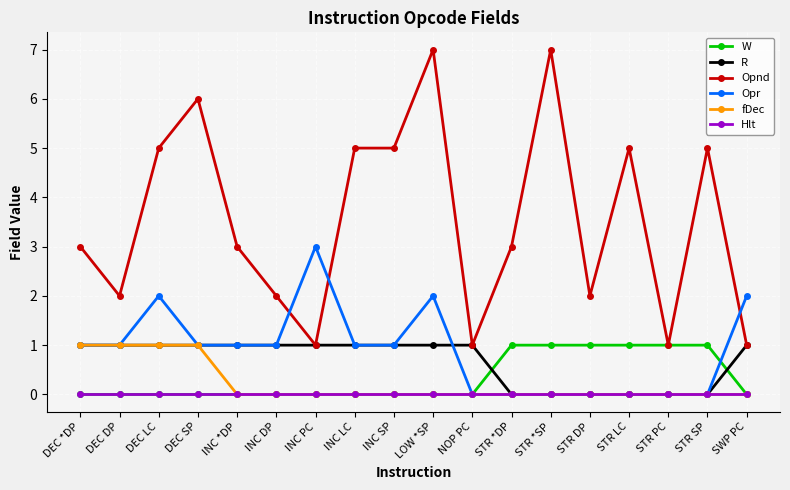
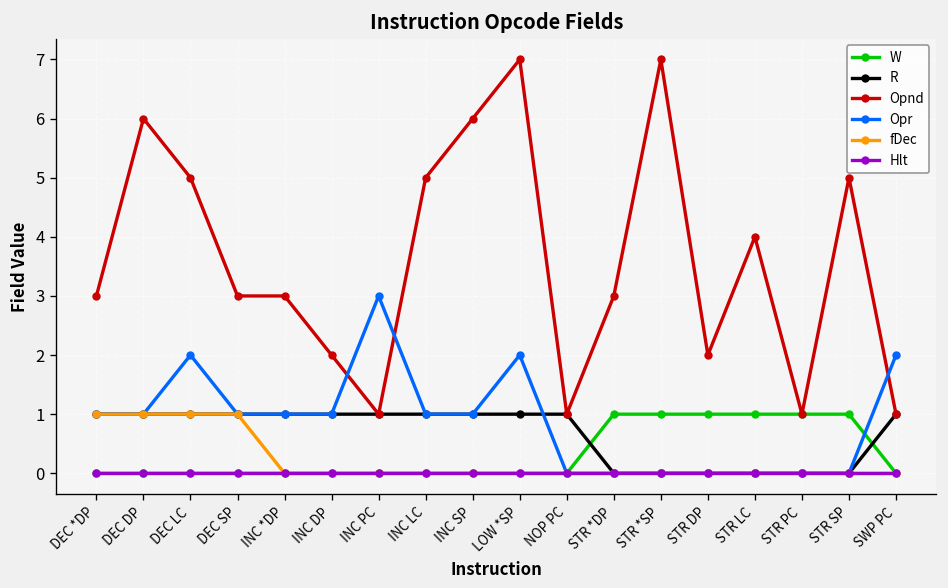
Opnd, DEC DP: 2 -> 6
Opnd, DEC SP: 6 -> 3
Opnd, INC SP: 5 -> 6
Opnd, STR LC: 5 -> 4
